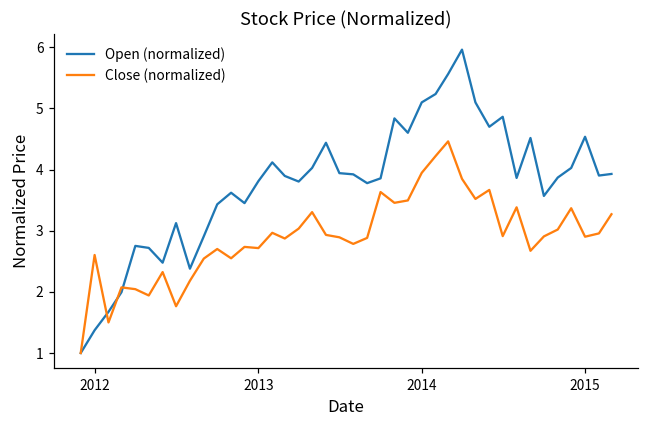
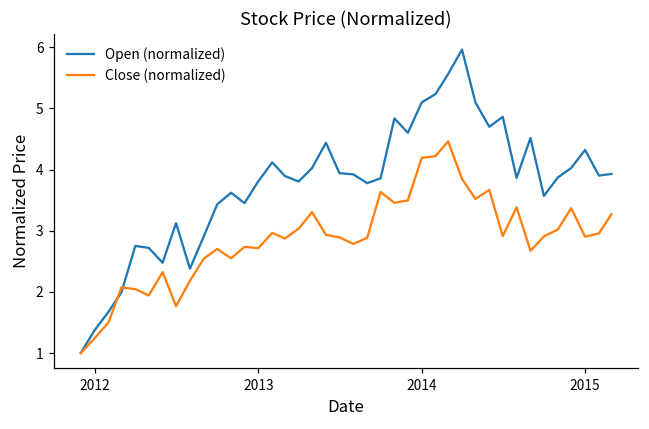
Close (normalized), 2012: 2.6 -> 1.2
Close (normalized), 2014: 3.9 -> 4.2
Open (normalized), 2015: 4.5 -> 4.3
